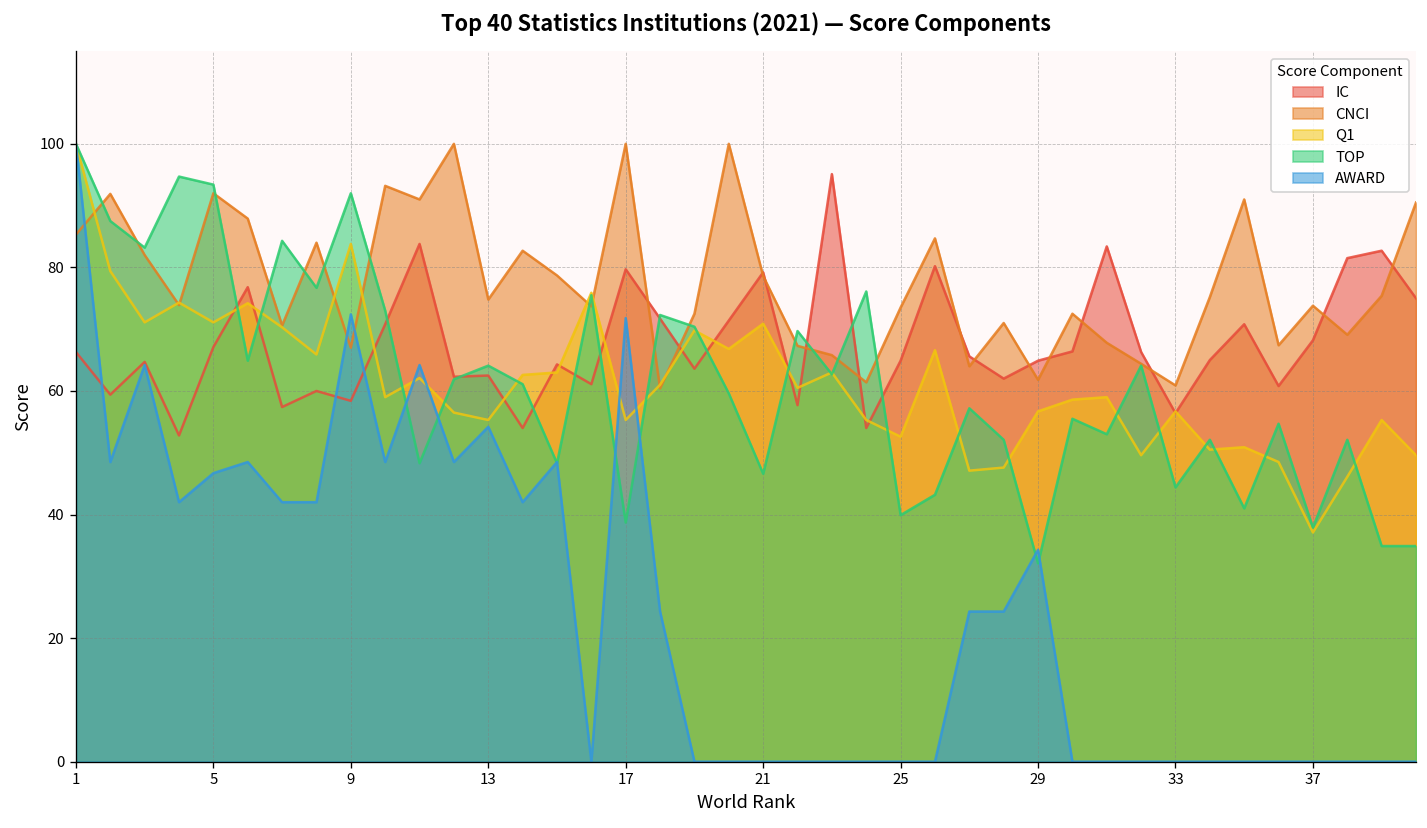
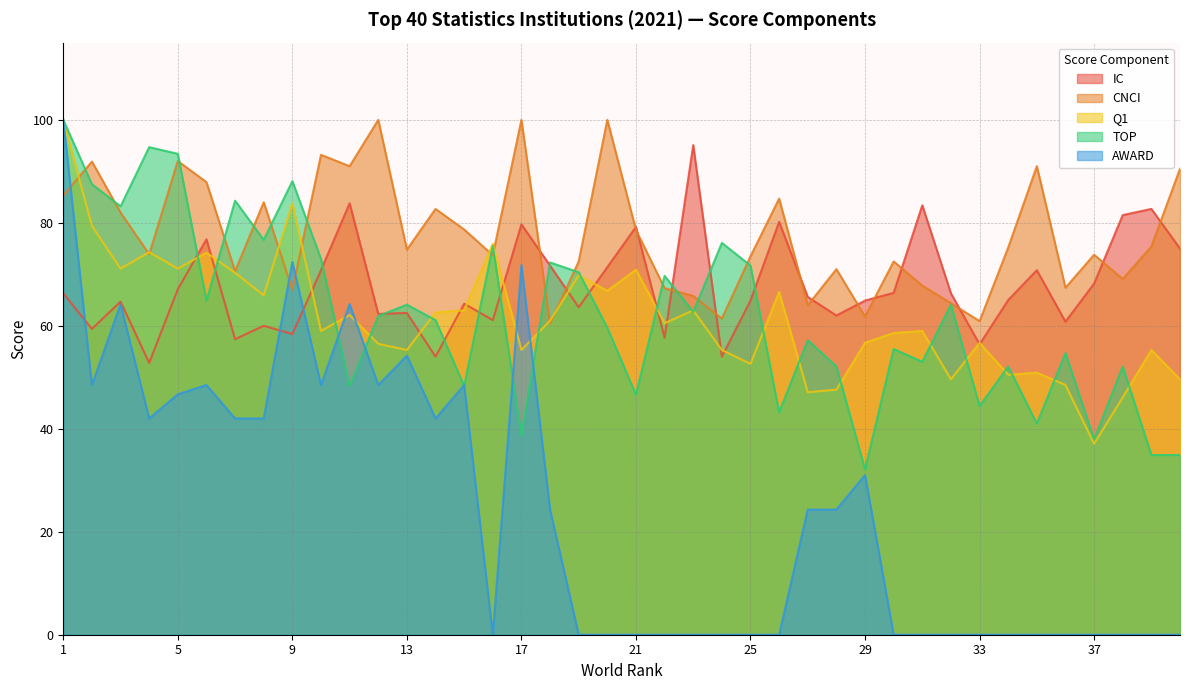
TOP, 9: 92 -> 88
TOP, 25: 40 -> 72
AWARD, 29: 34 -> 31
